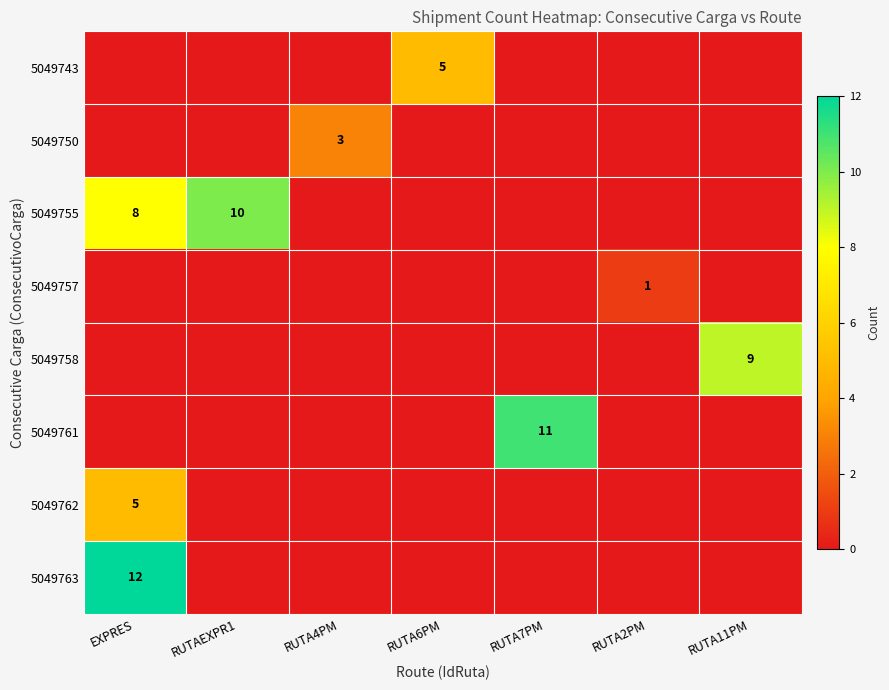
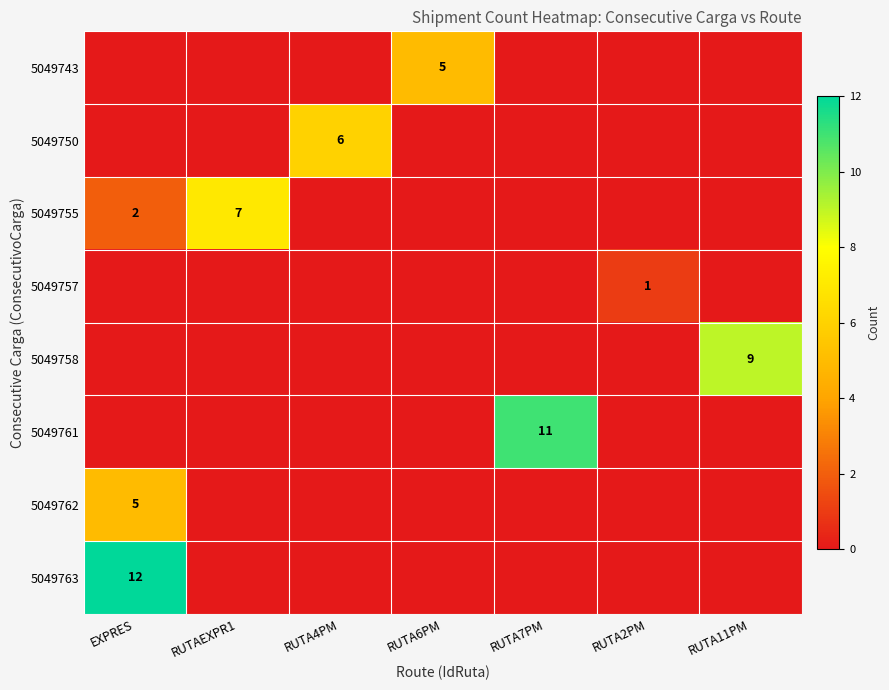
5049750, RUTA4PM: 3 -> 6
5049755, EXPRES: 8 -> 2
5049755, RUTAEXPR1: 10 -> 7
